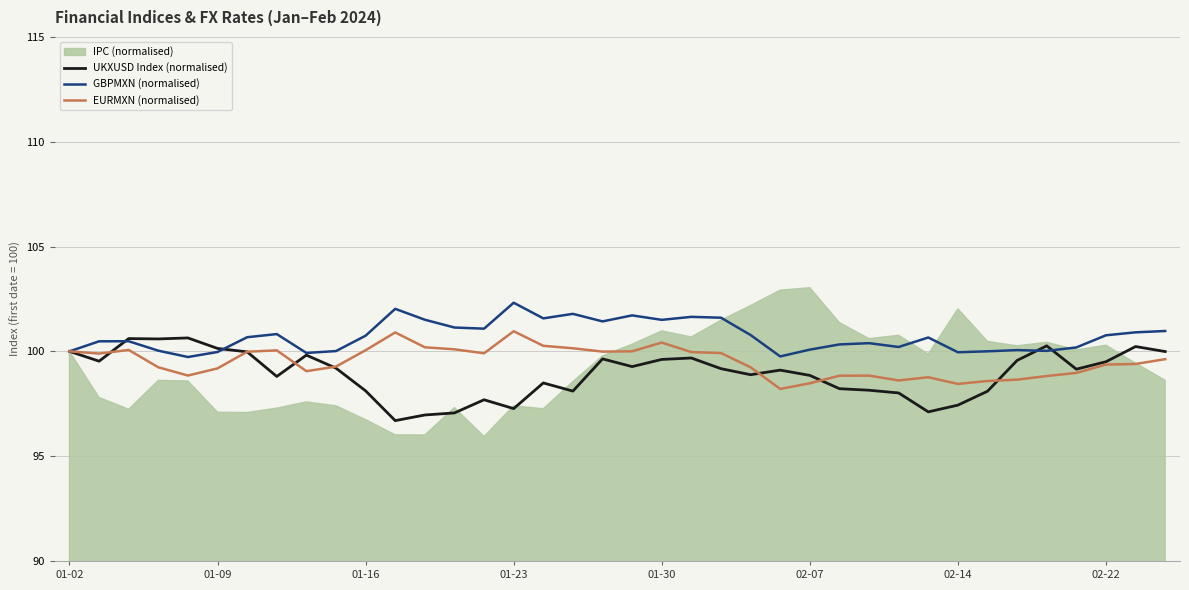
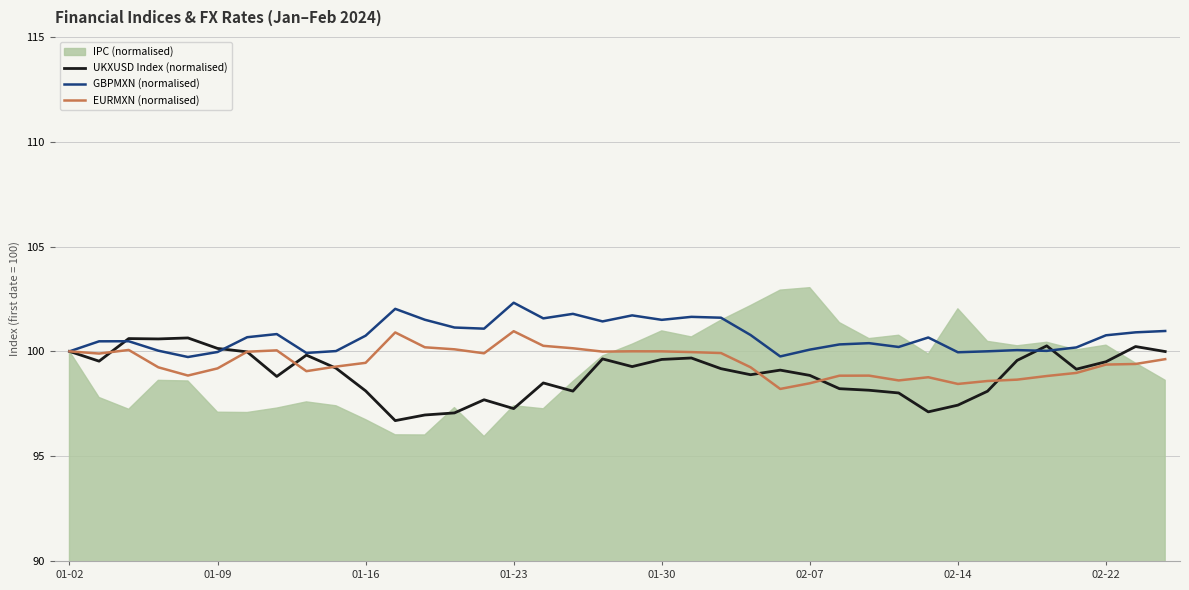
EURMXN (normalised), 01-16: 100.1 -> 99.5
EURMXN (normalised), 01-30: 100.4 -> 100.0
